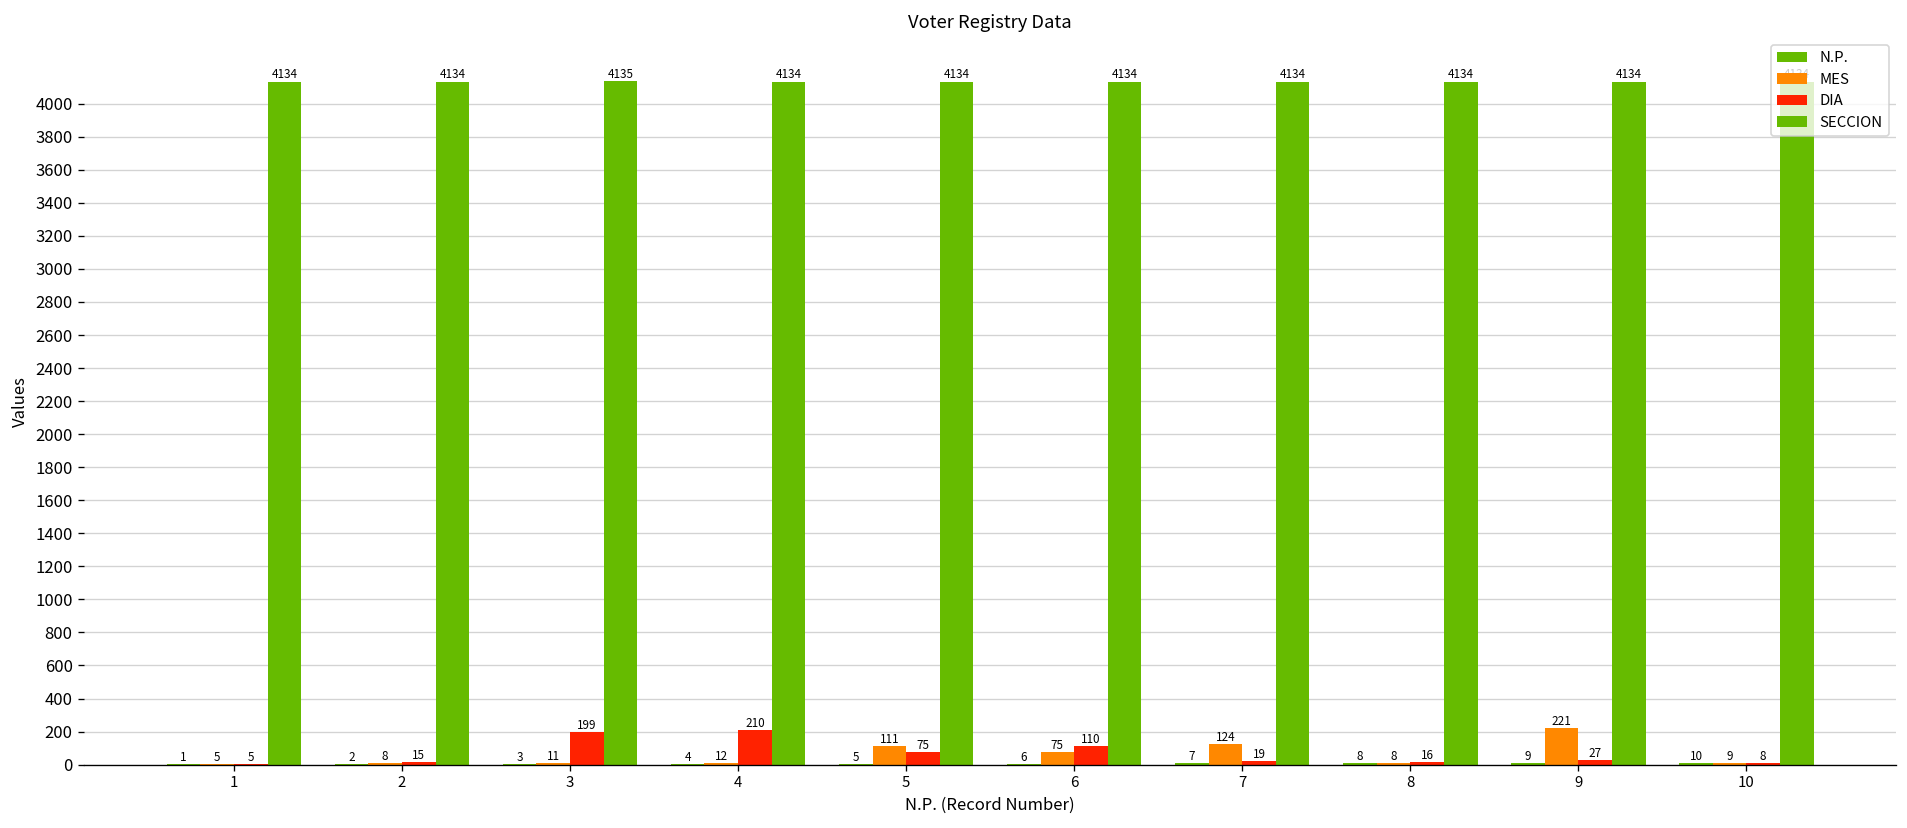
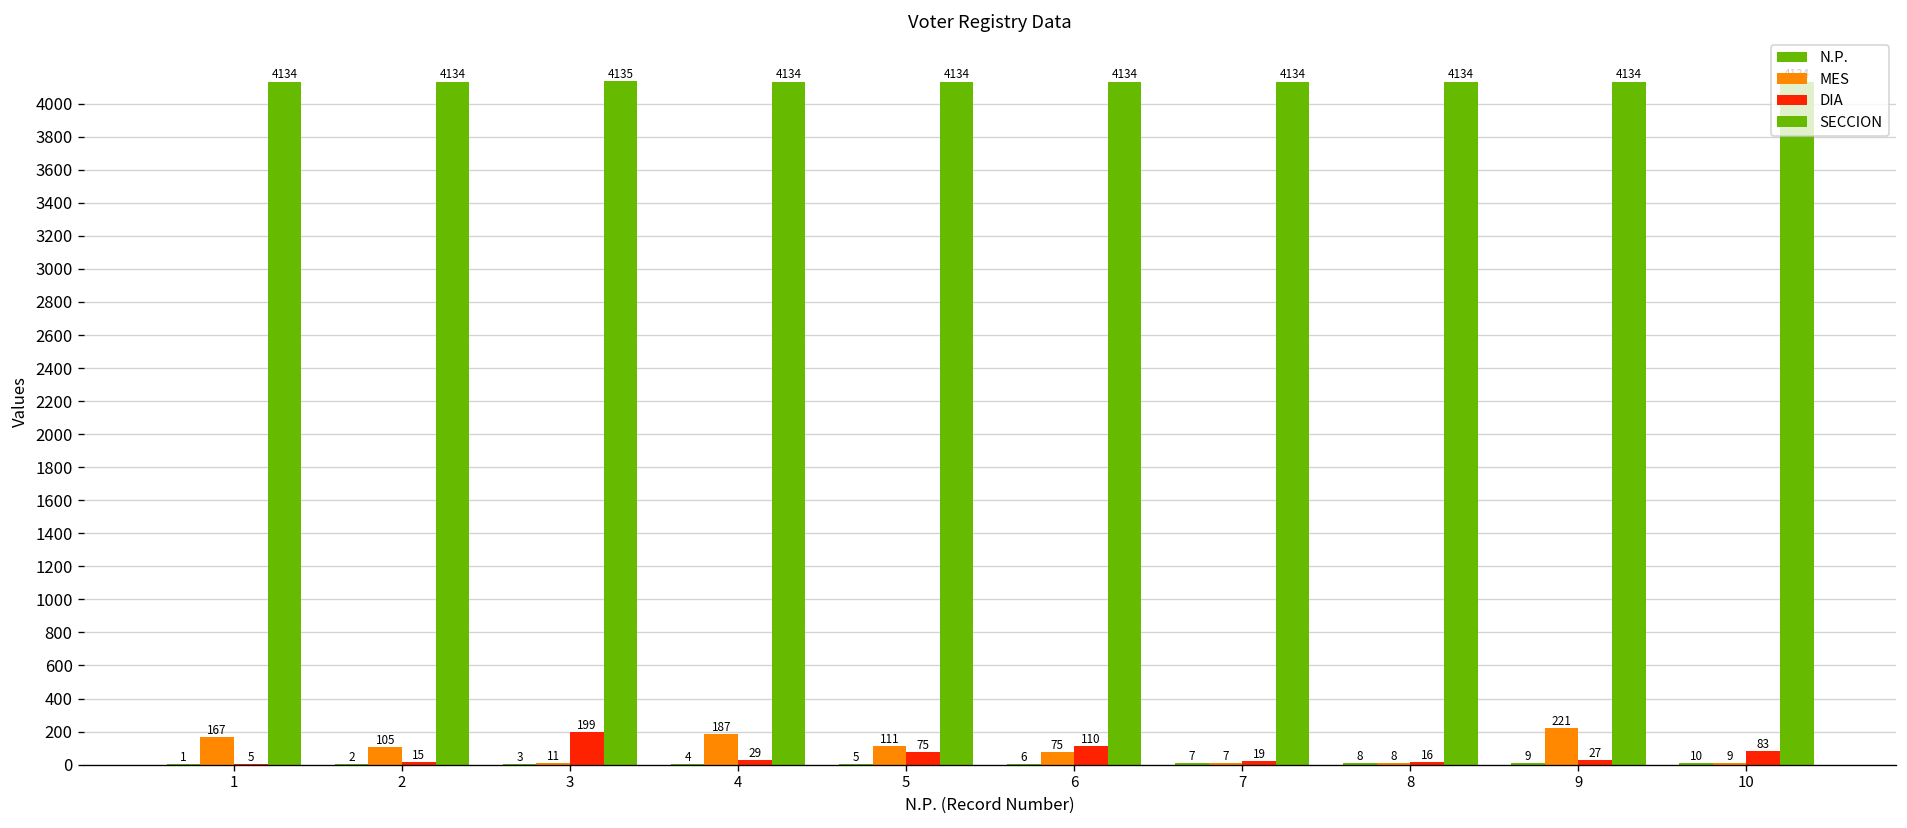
MES, 1: 5 -> 167
MES, 2: 8 -> 105
MES, 4: 12 -> 187
DIA, 4: 210 -> 29
MES, 7: 124 -> 7
DIA, 10: 8 -> 83
